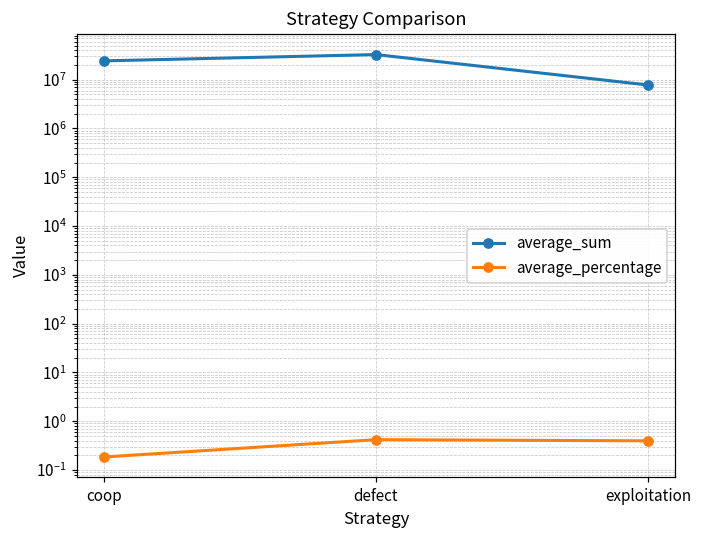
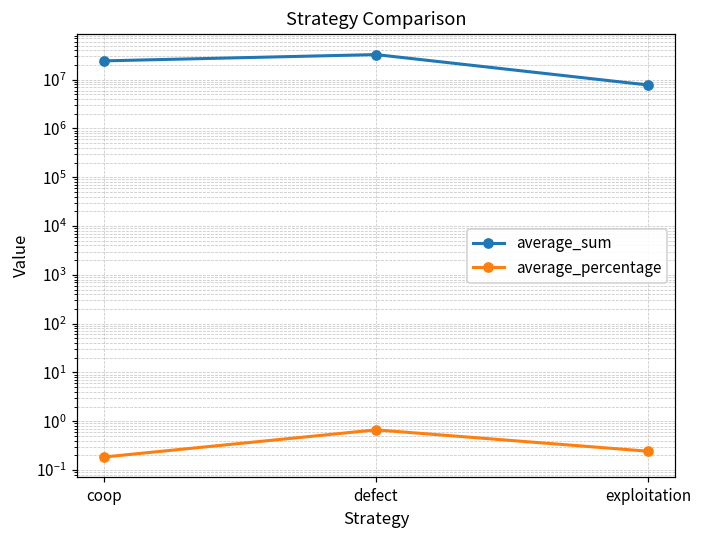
average_percentage, defect: 0.4 -> 0.7
average_percentage, exploitation: 0.4 -> 0.2
